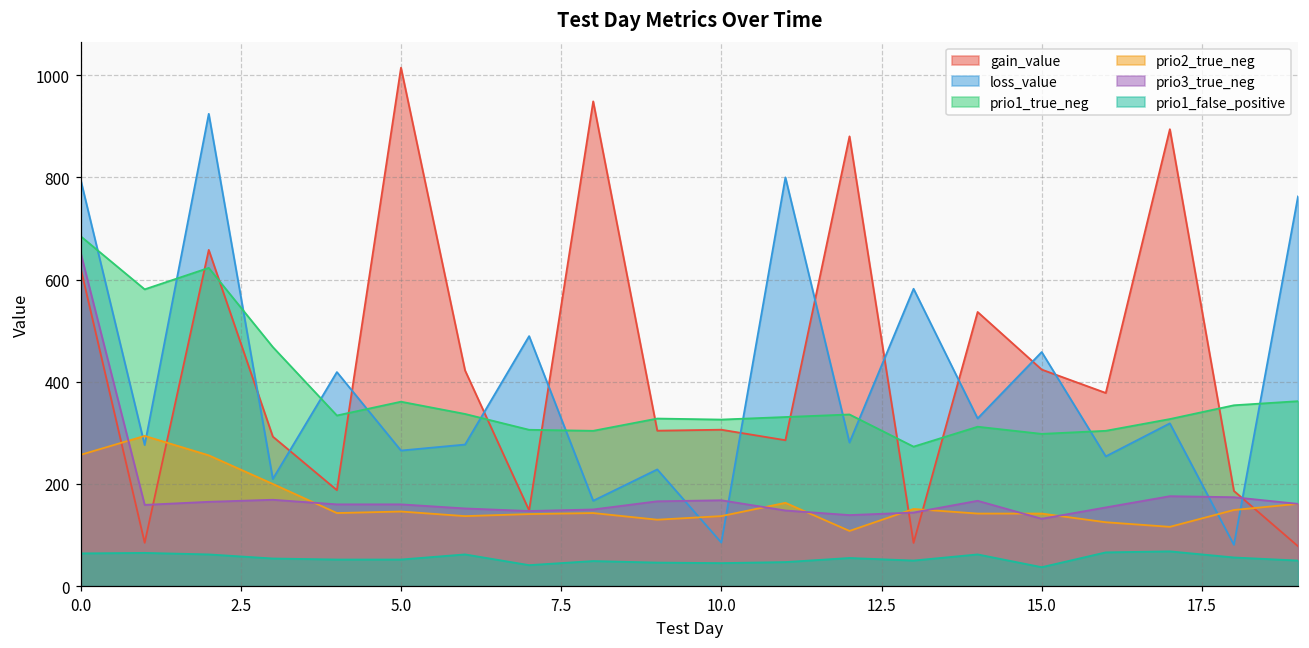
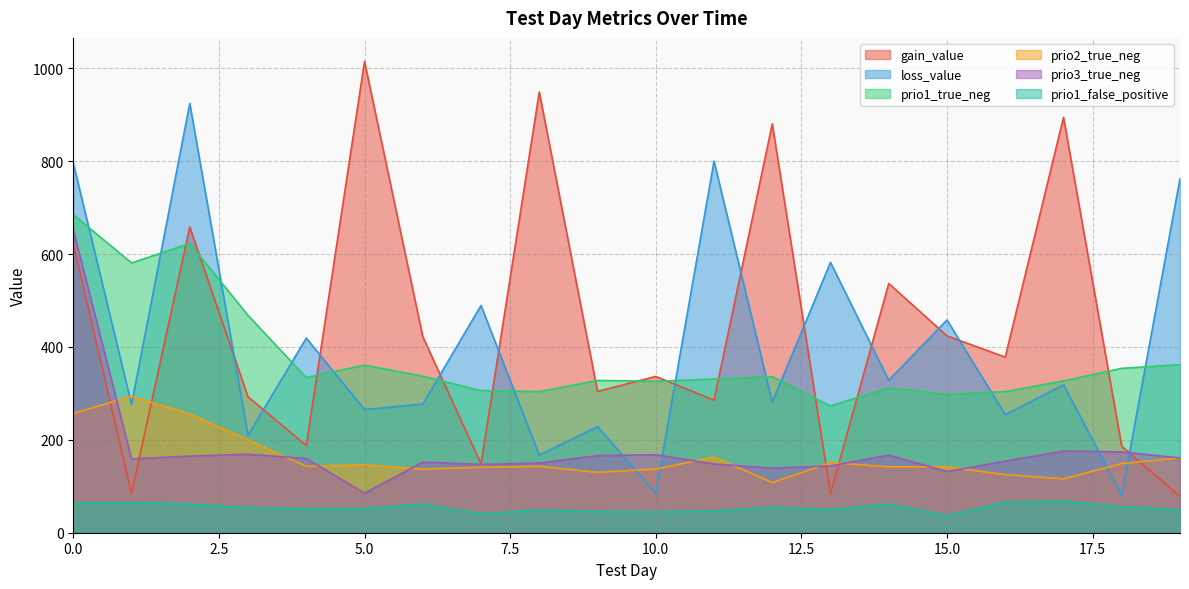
prio3_true_neg, 5.0: 160 -> 90
gain_value, 10.0: 310 -> 340
